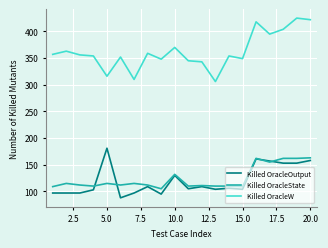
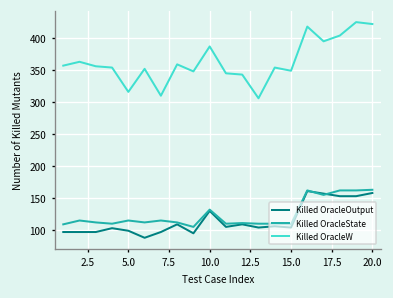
Killed OracleOutput, 5.0: 180 -> 100
Killed OracleW, 10.0: 370 -> 390
